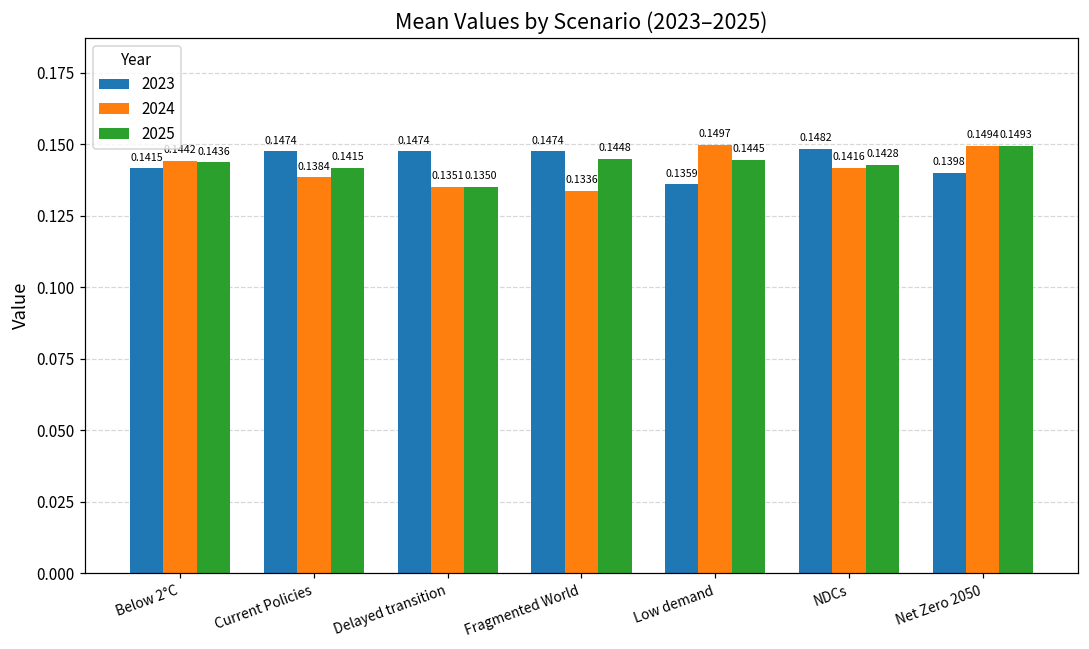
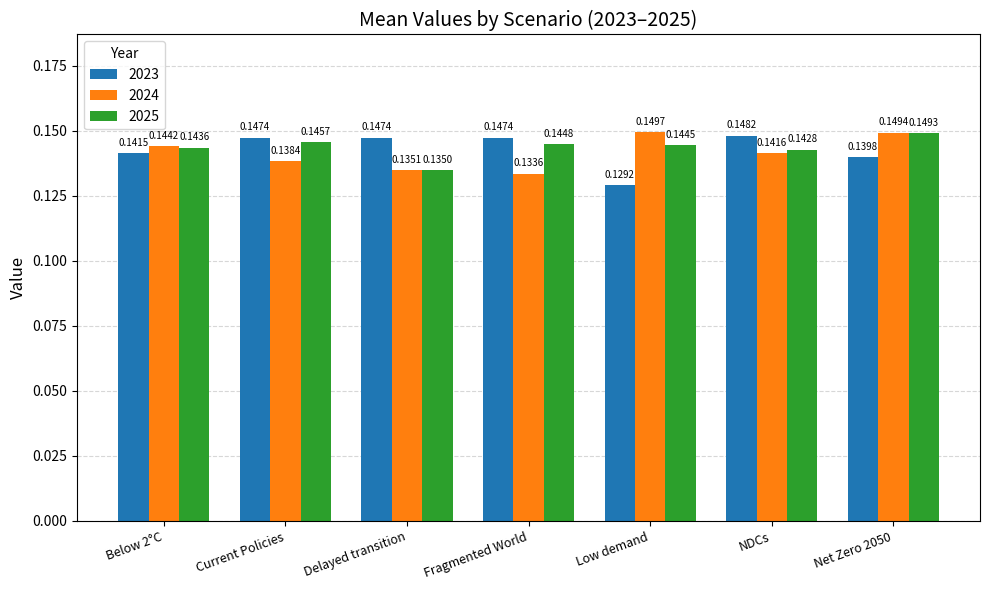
2025, Current Policies: 0.1415 -> 0.1457
2023, Low demand: 0.1359 -> 0.1292
